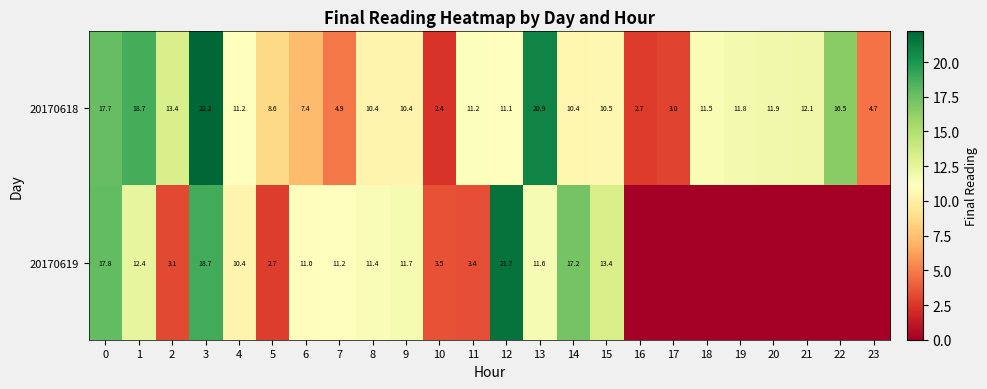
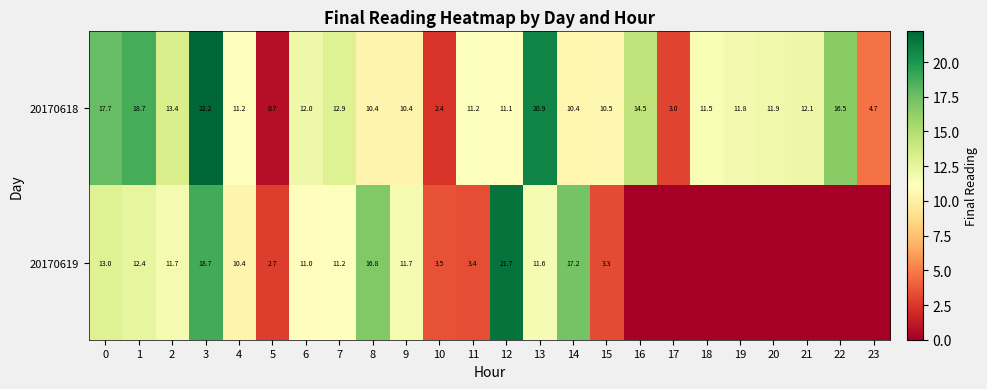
20170618, 5: 8.6 -> 0.7
20170618, 6: 7.4 -> 12.0
20170618, 7: 4.9 -> 12.9
20170618, 16: 2.7 -> 14.5
20170619, 0: 17.8 -> 13.0
20170619, 2: 3.1 -> 11.7
20170619, 8: 11.4 -> 16.8
20170619, 15: 13.4 -> 3.3
